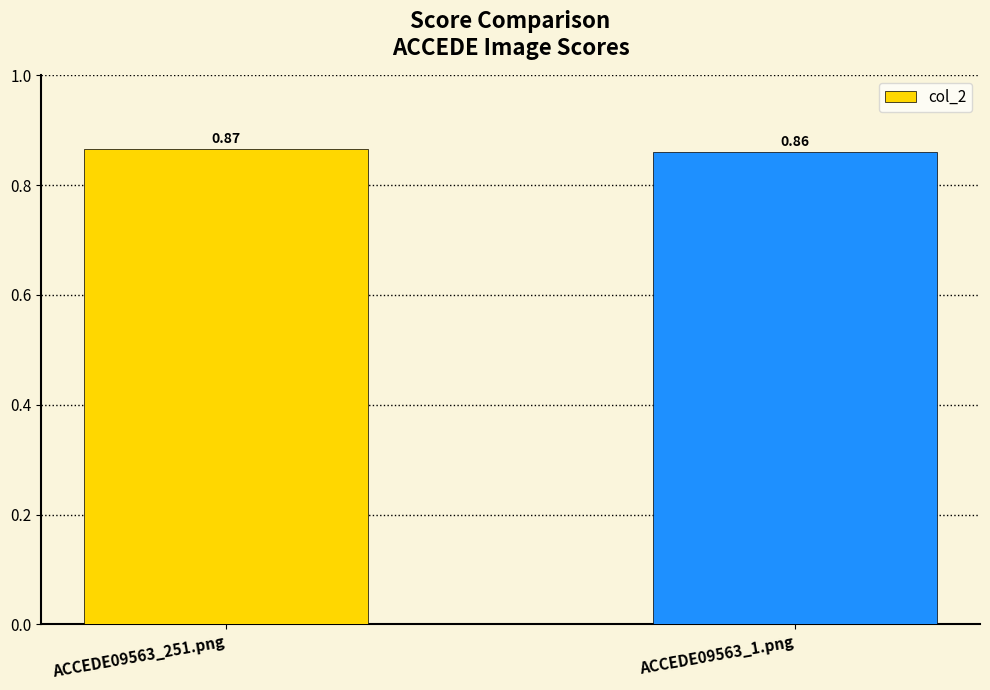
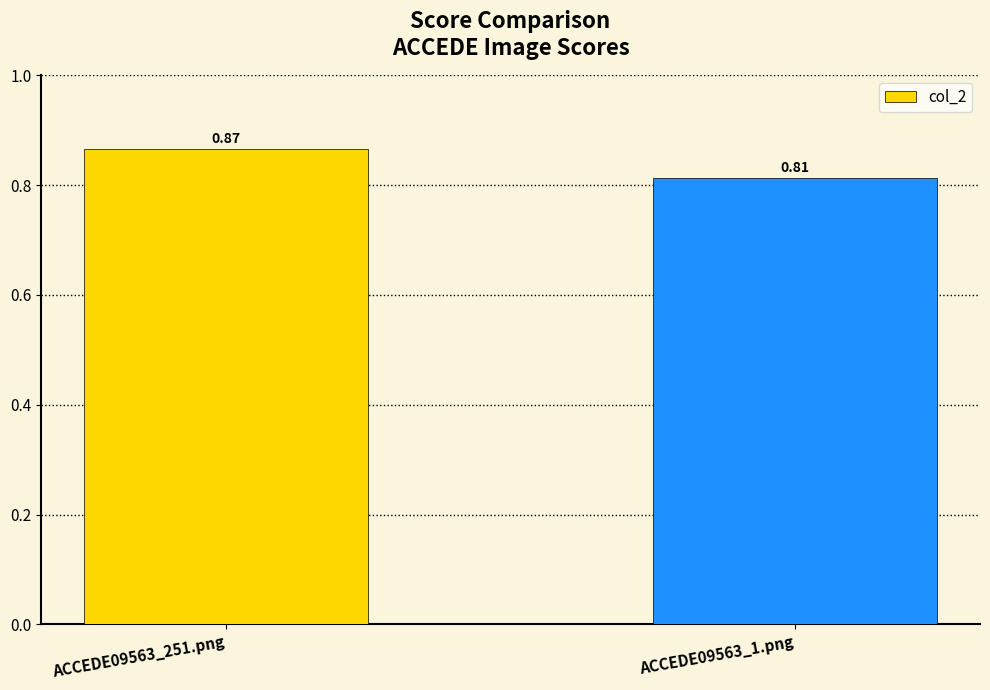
ACCEDE09563_1.png: 0.86 -> 0.81
